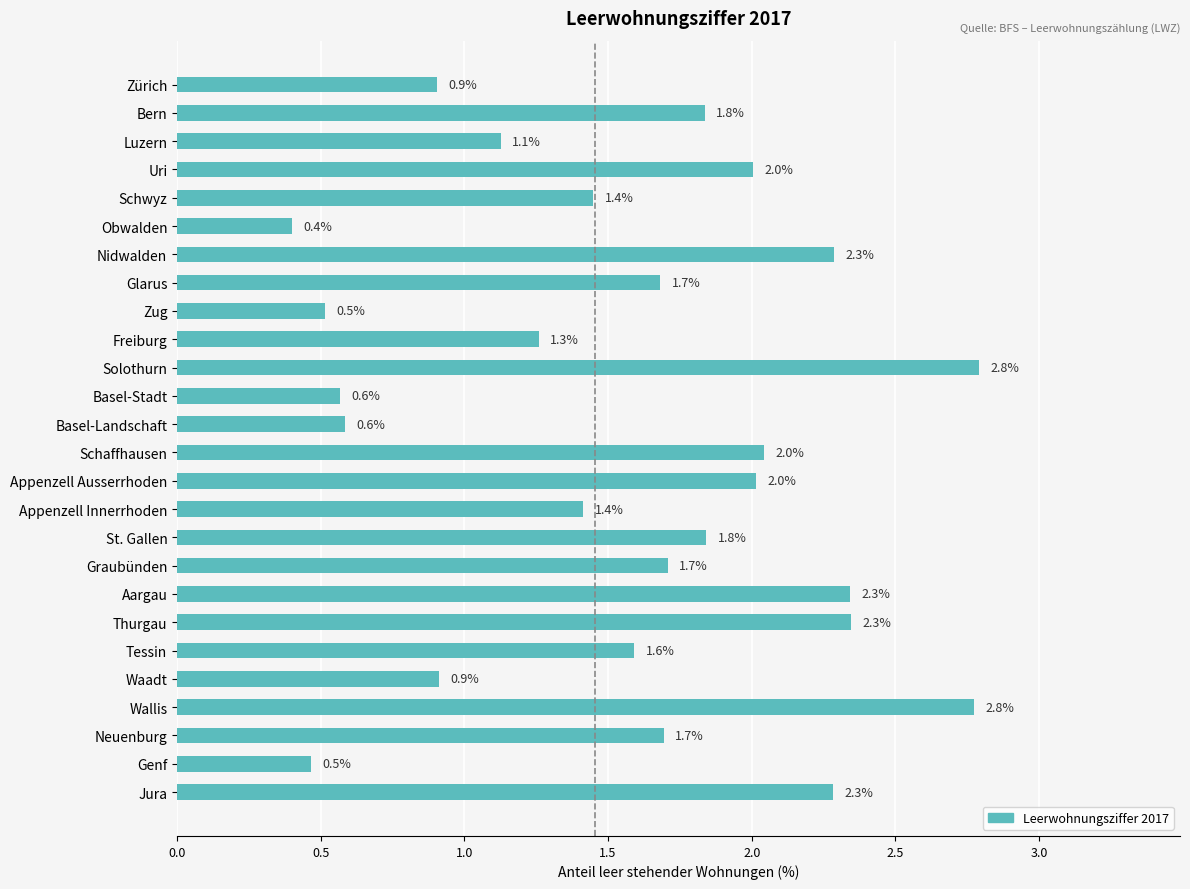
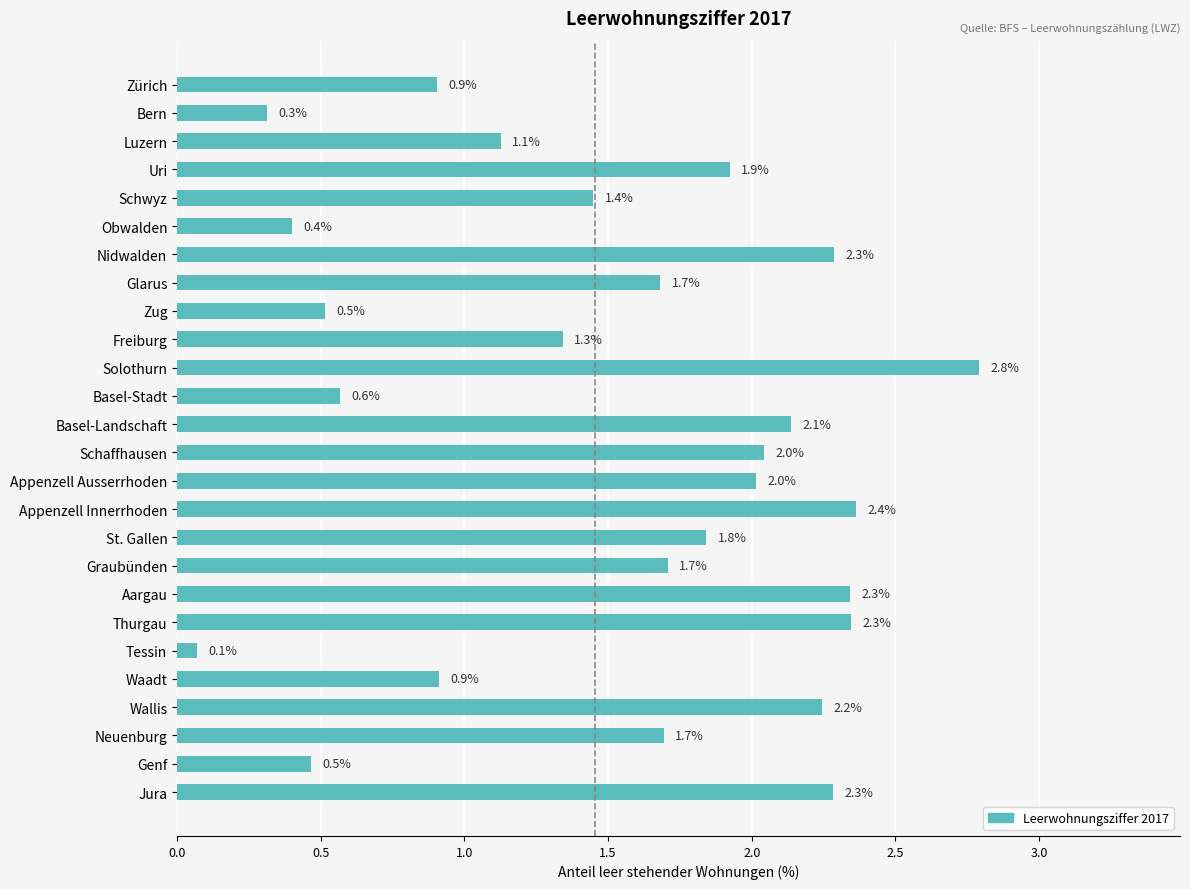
Bern: 1.8% -> 0.3%
Uri: 2.0% -> 1.9%
Freiburg: 1.26 -> 1.34
Basel-Landschaft: 0.6% -> 2.1%
Appenzell Innerrhoden: 1.4% -> 2.4%
Tessin: 1.6% -> 0.1%
Wallis: 2.8% -> 2.2%
